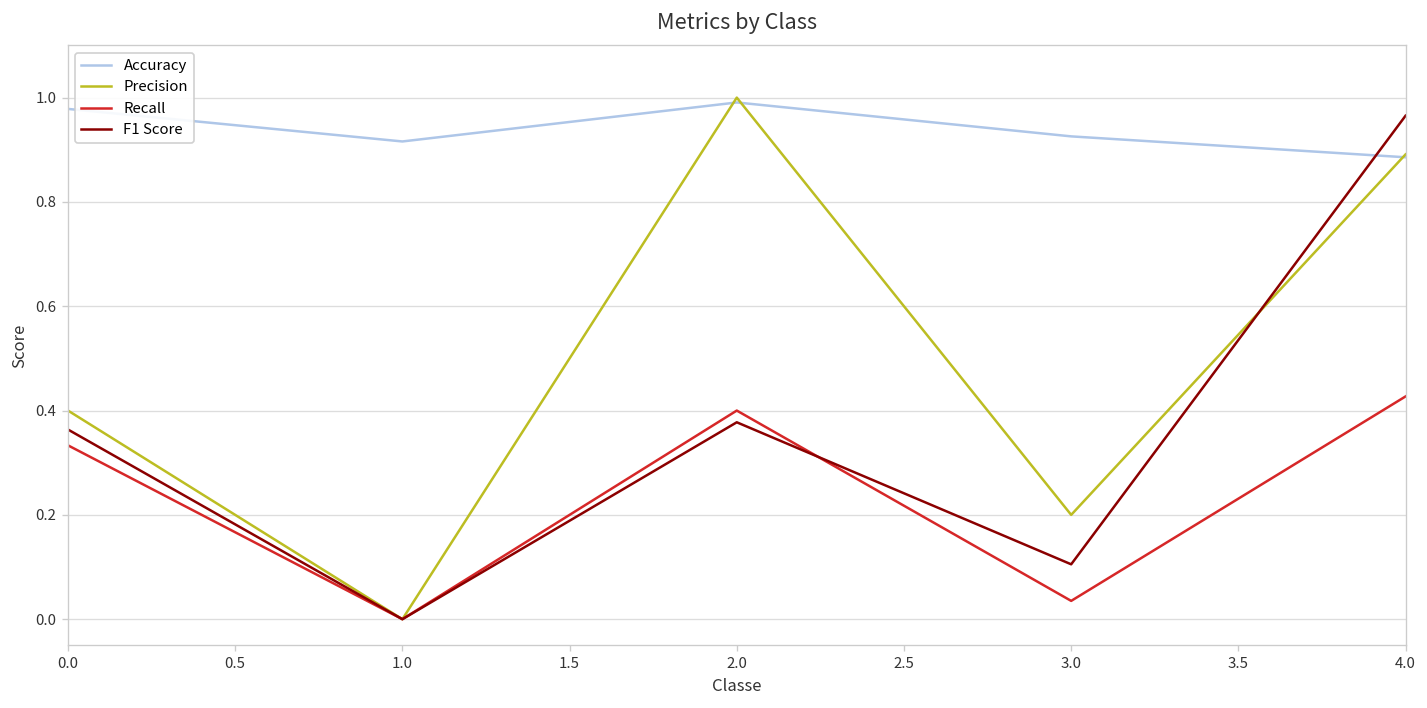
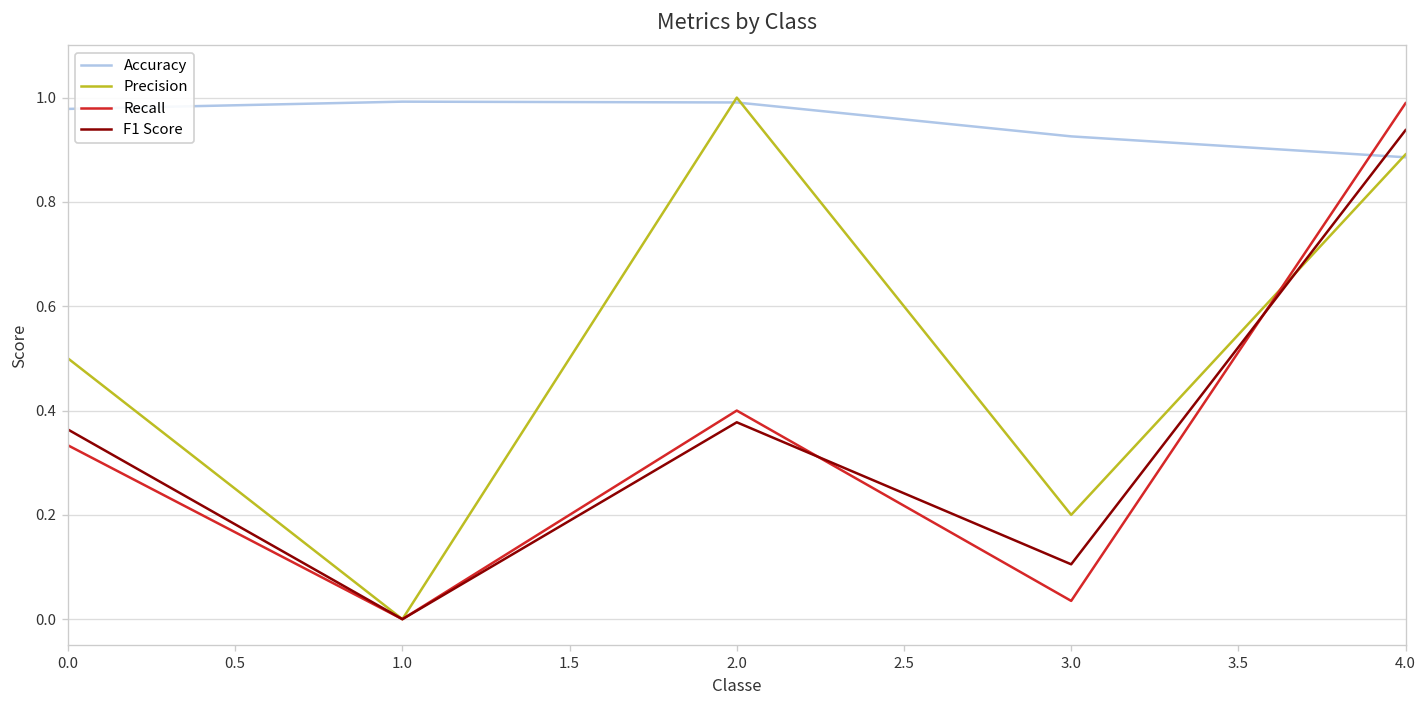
Precision, 0.0: 0.4 -> 0.5
Accuracy, 1.0: 0.92 -> 0.99
Recall, 4.0: 0.43 -> 0.99
F1 Score, 4.0: 0.97 -> 0.94
